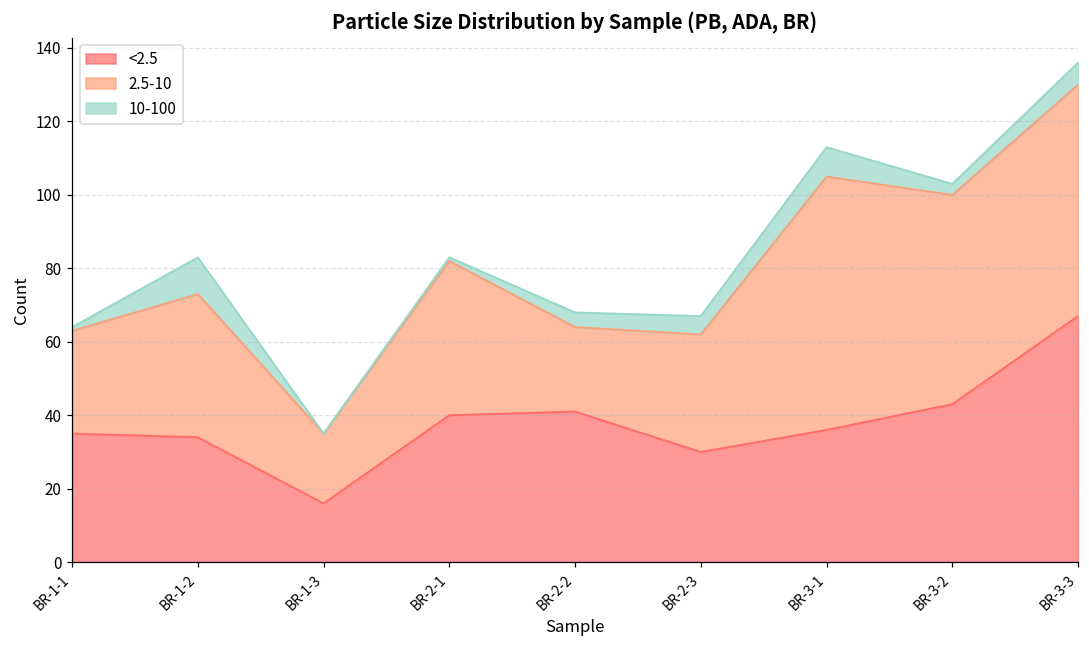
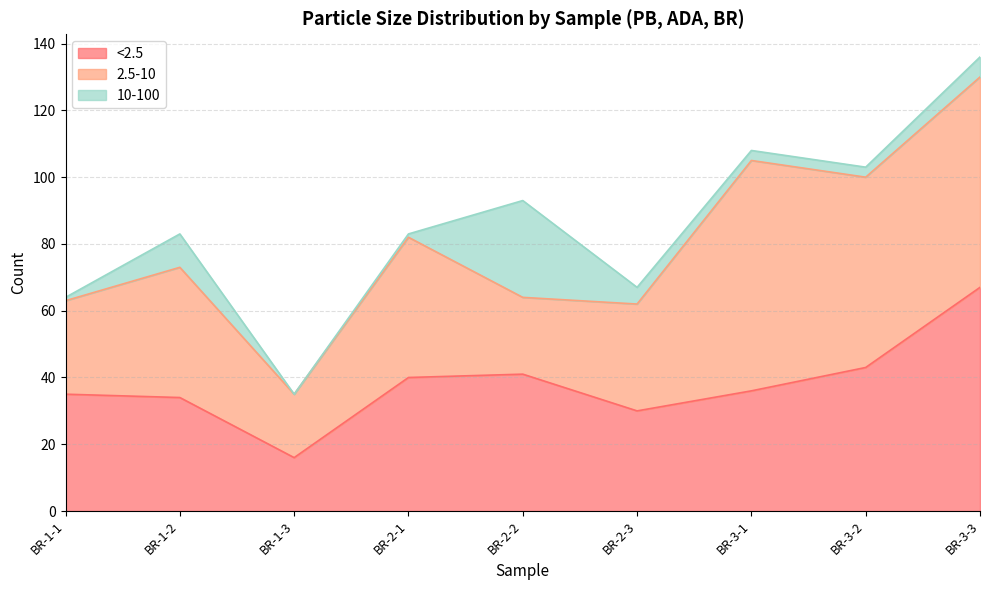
10-100, BR-2-2: 4 -> 29
10-100, BR-3-1: 8 -> 3
